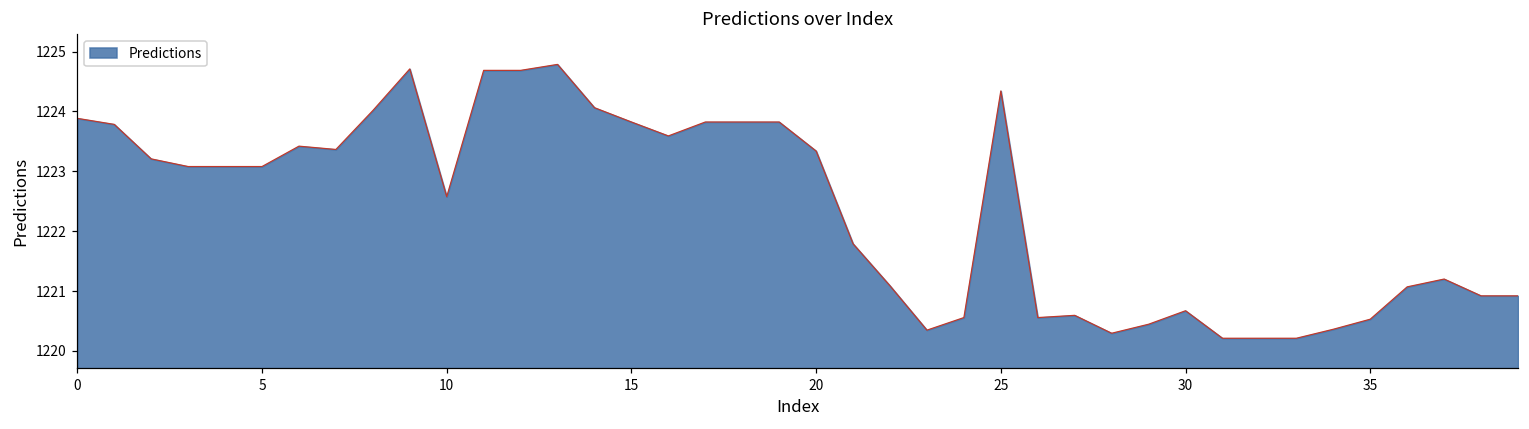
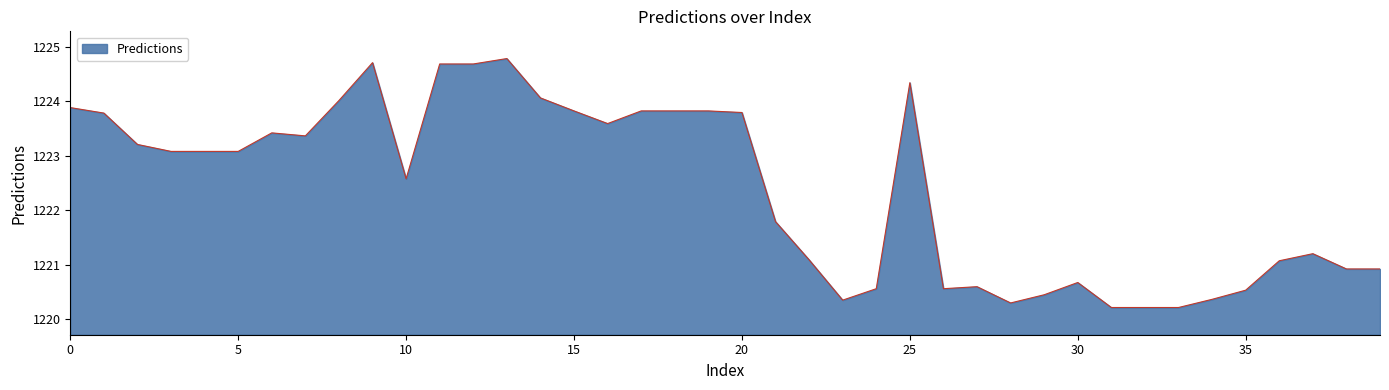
20: 1223.3 -> 1223.8
